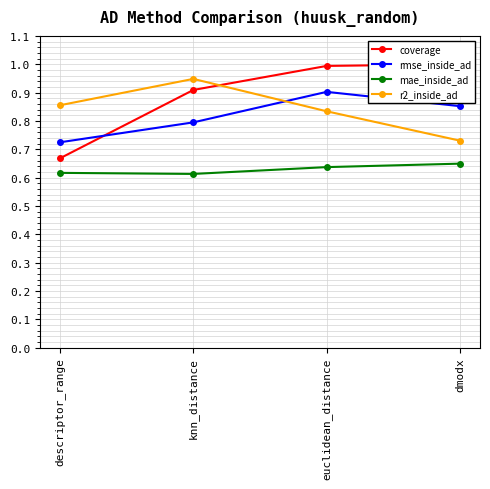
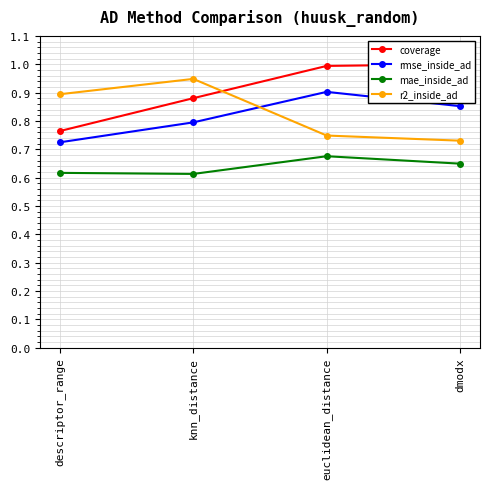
coverage, descriptor_range: 0.67 -> 0.76
r2_inside_ad, descriptor_range: 0.86 -> 0.89
coverage, knn_distance: 0.91 -> 0.88
mae_inside_ad, euclidean_distance: 0.64 -> 0.68
r2_inside_ad, euclidean_distance: 0.83 -> 0.75
